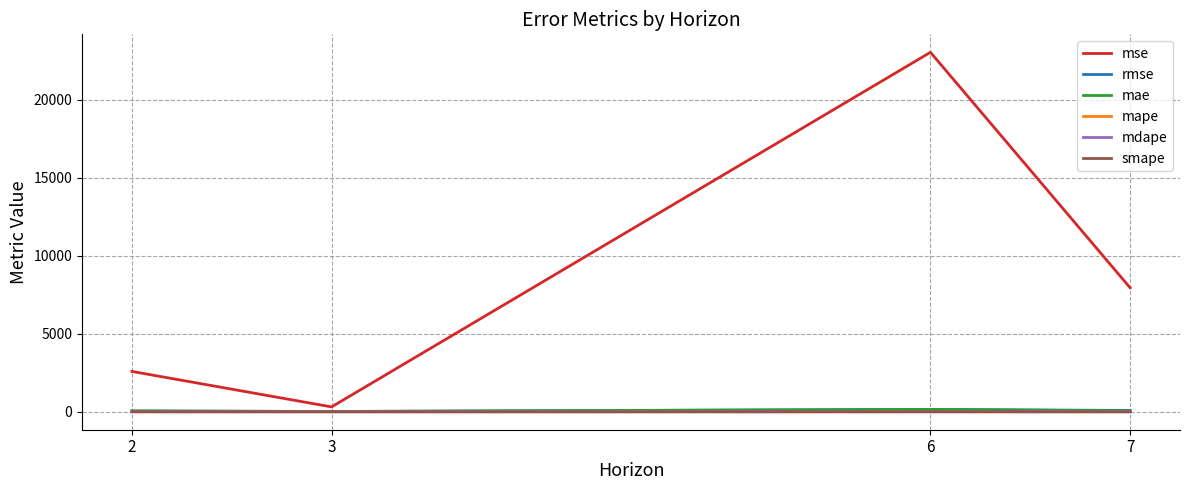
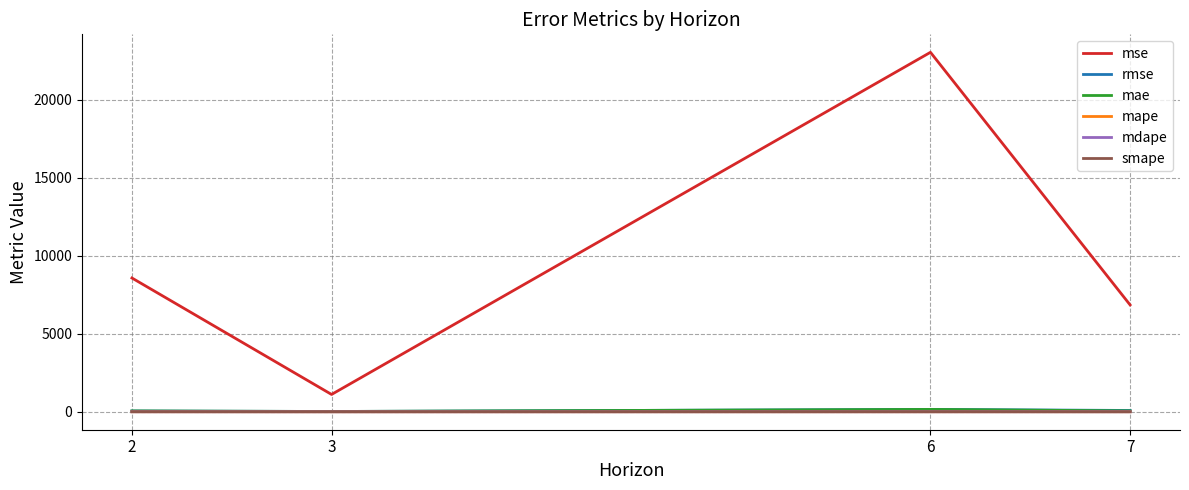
mse, 2: 2600 -> 8600
mse, 3: 300 -> 1100
mse, 7: 8000 -> 6900
